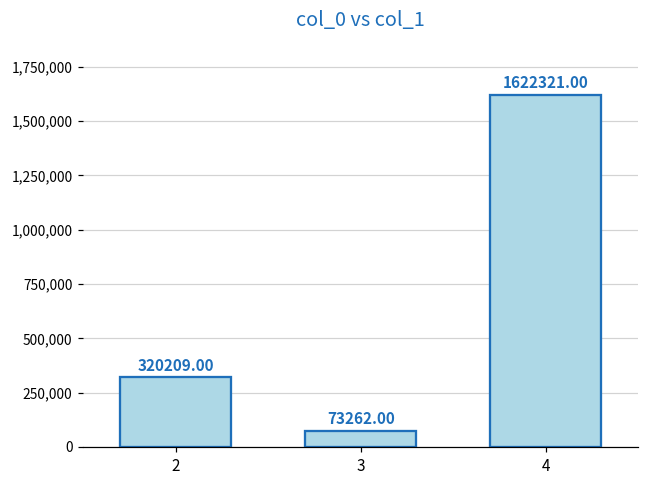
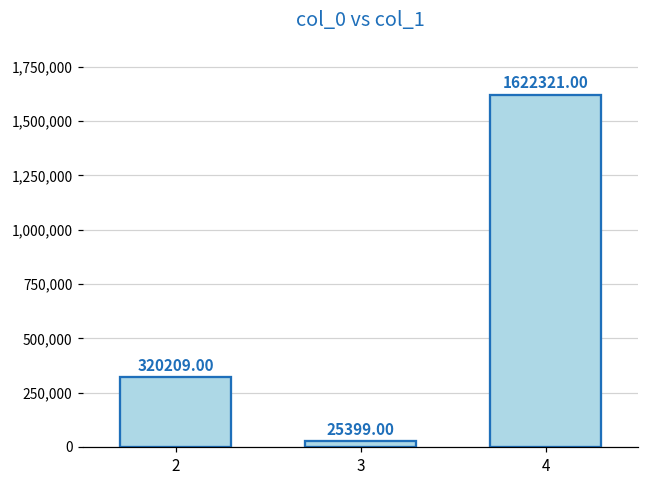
3: 73262.00 -> 25399.00
